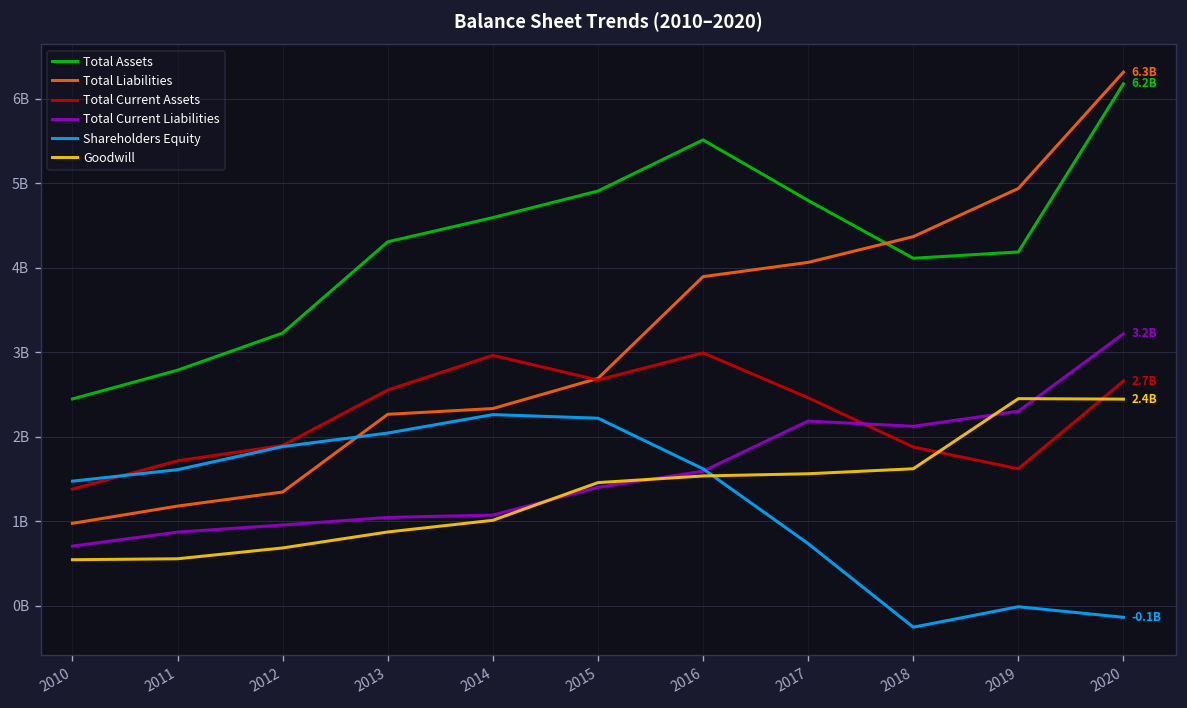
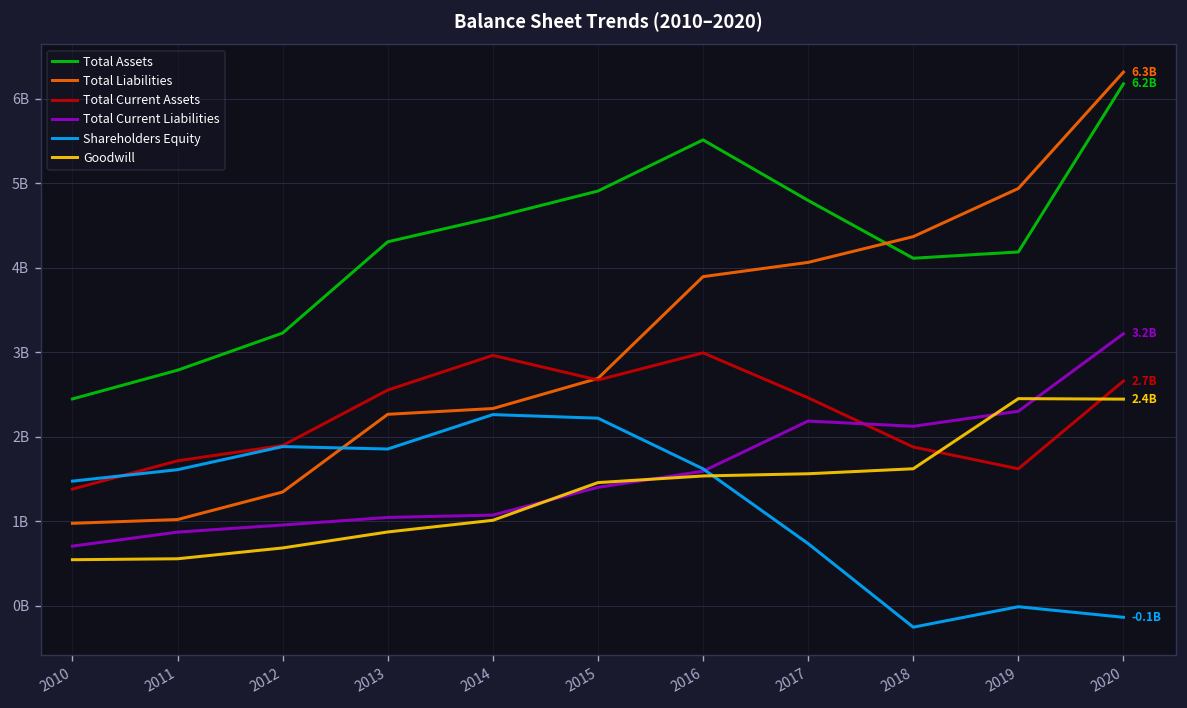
Total Liabilities, 2011: 1200000000 -> 1000000000
Shareholders Equity, 2013: 2000000000 -> 1900000000
